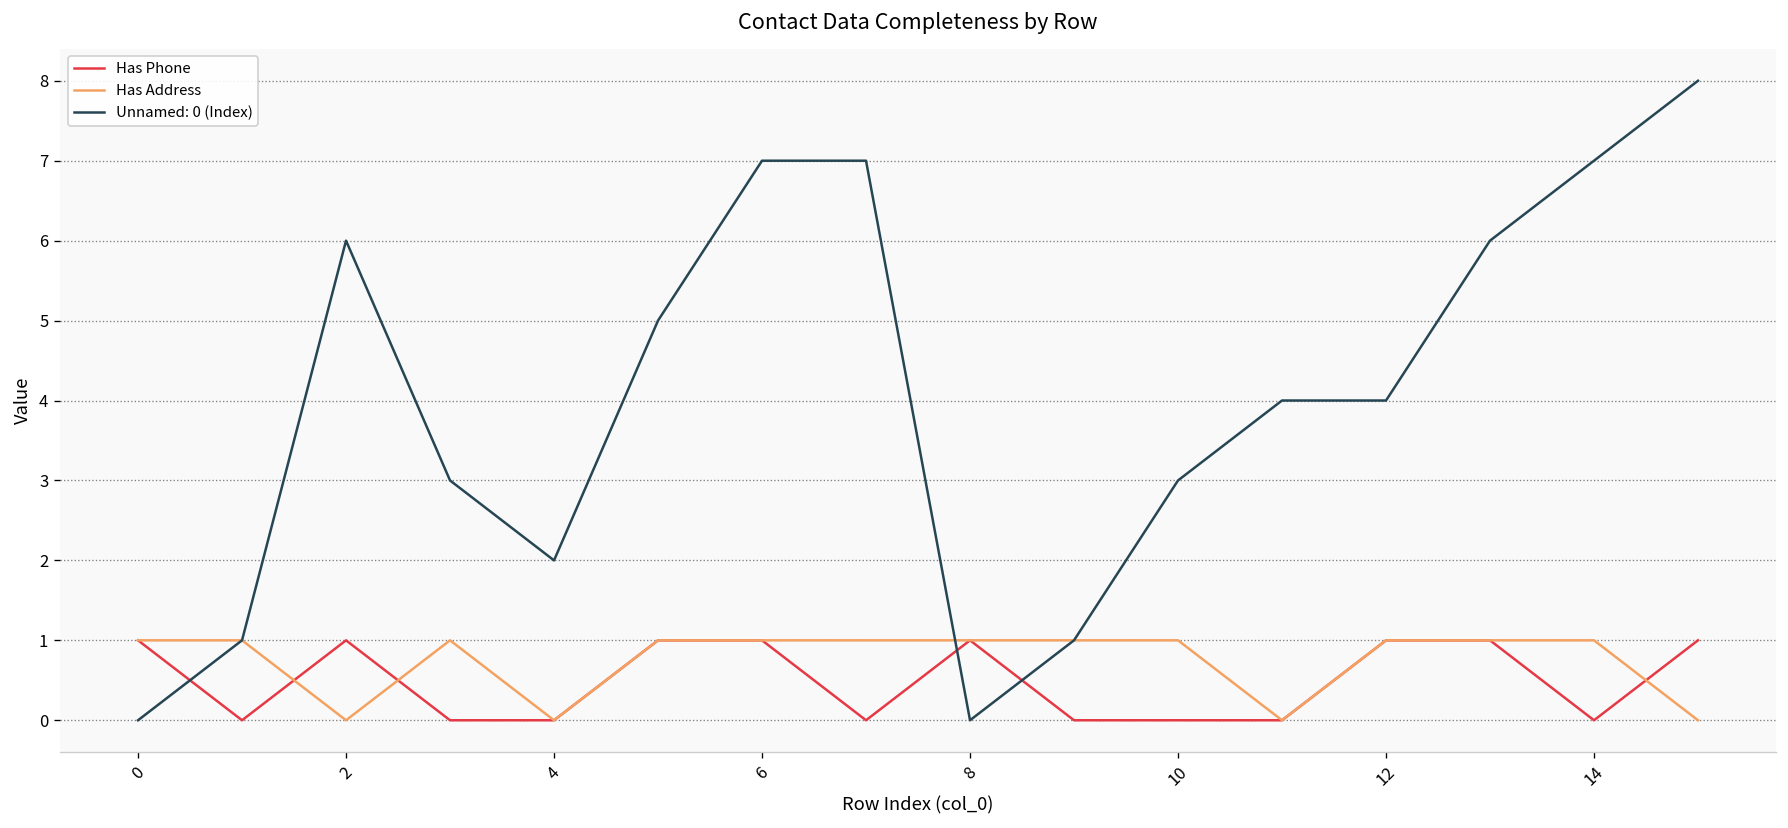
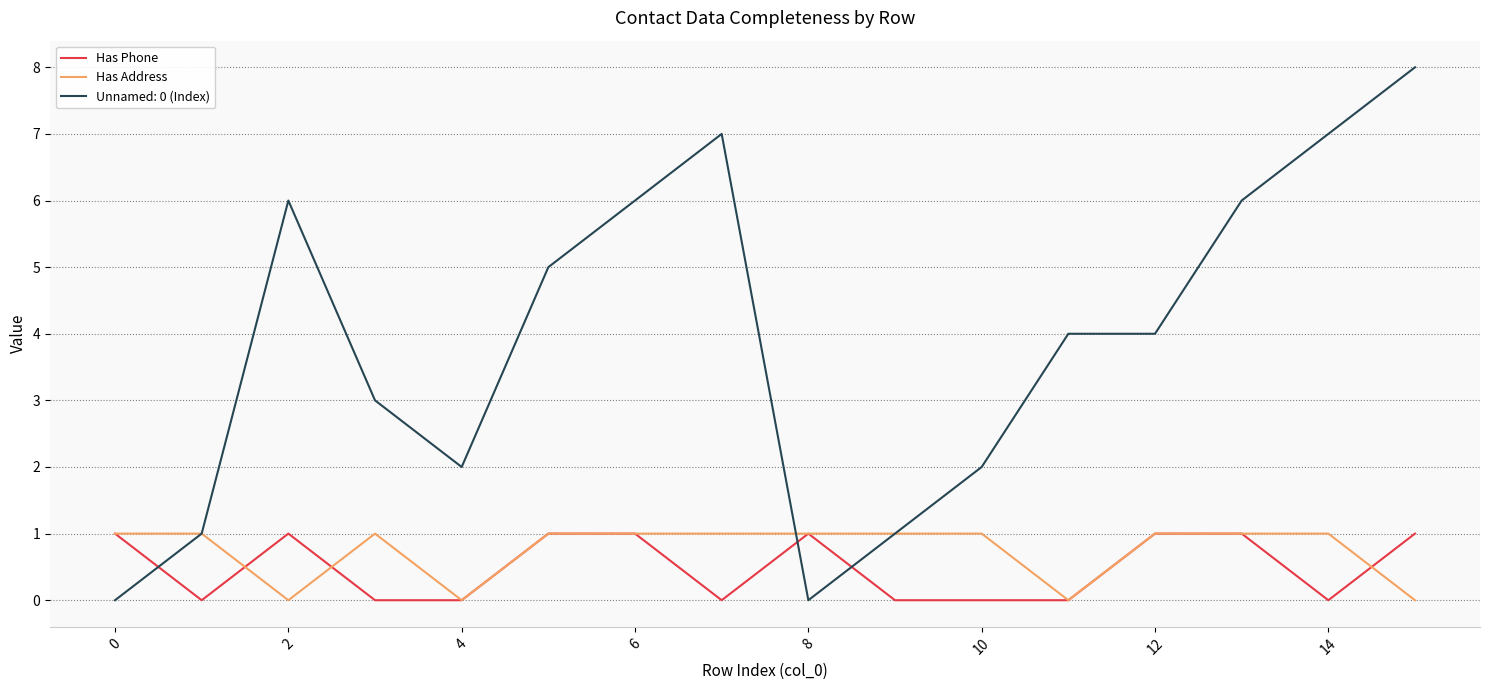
Unnamed: 0 (Index), 6: 7 -> 6
Unnamed: 0 (Index), 10: 3 -> 2
